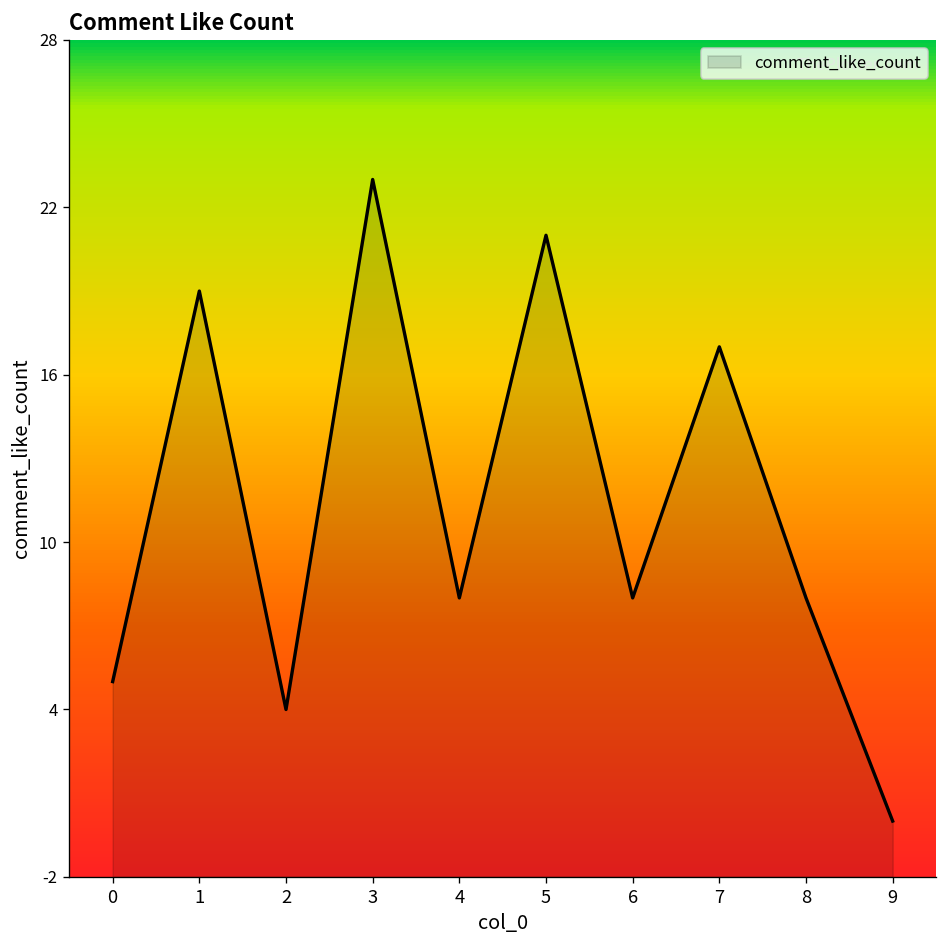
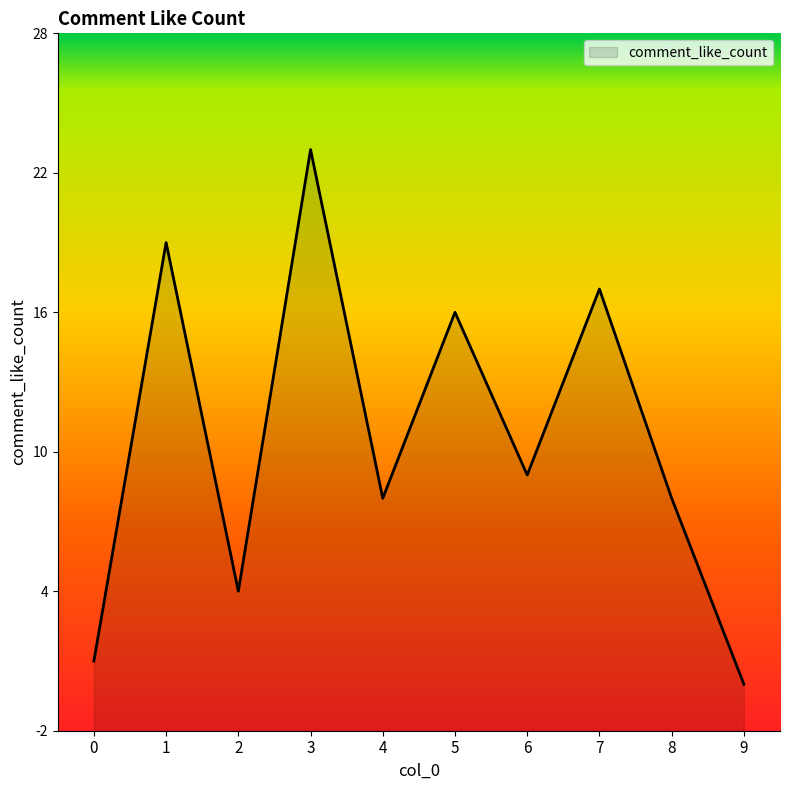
0: 5 -> 1
5: 21 -> 16
6: 8 -> 9
